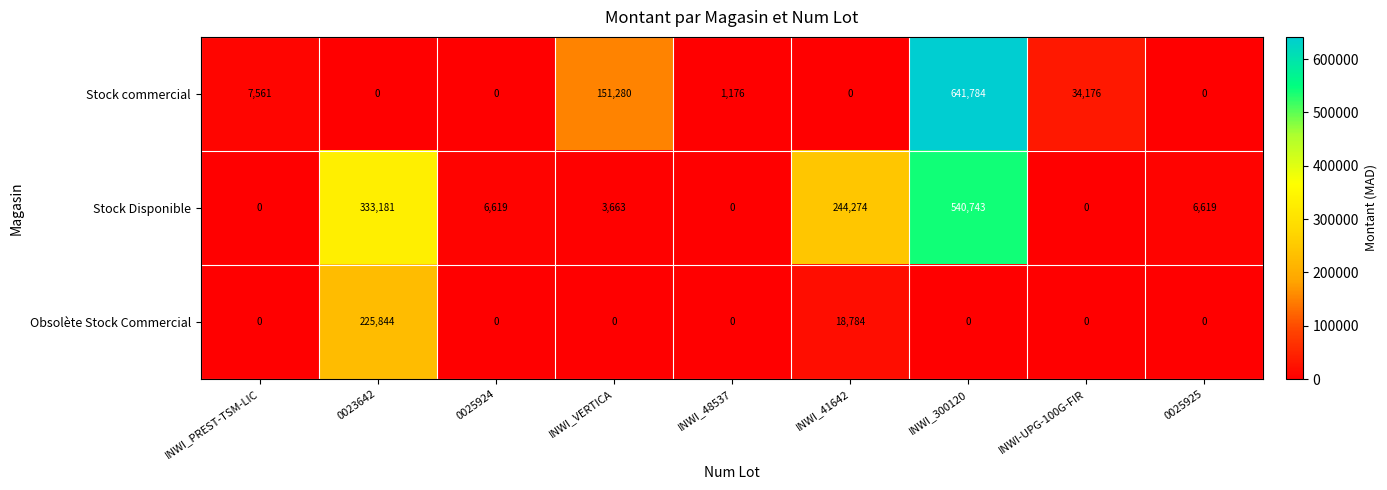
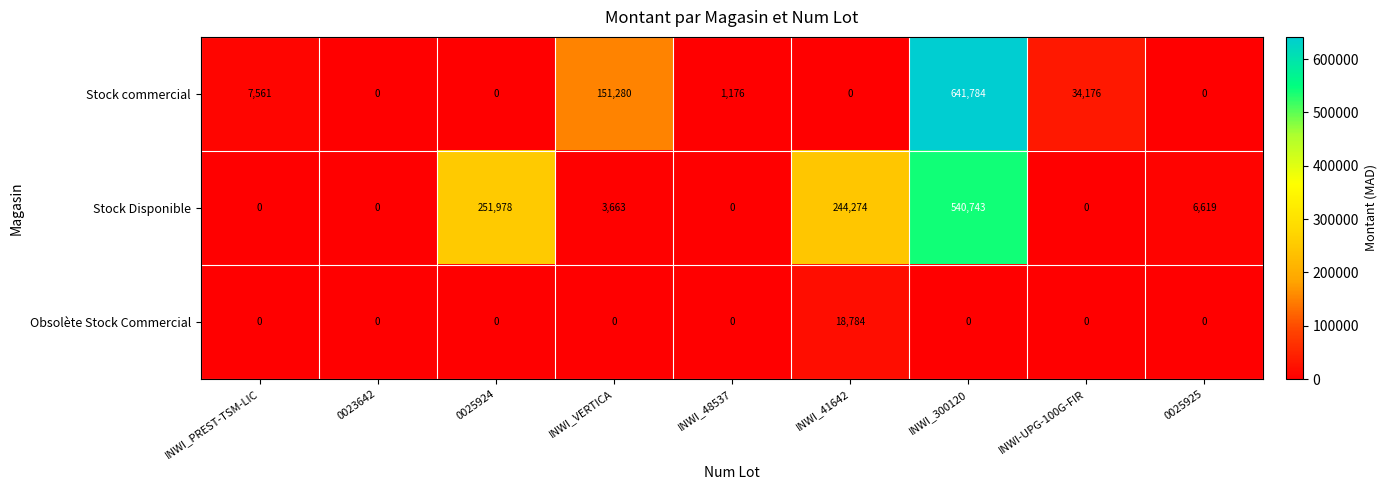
Stock Disponible, 0023642: 333,181 -> 0
Stock Disponible, 0025924: 6,619 -> 251,978
Obsolète Stock Commercial, 0023642: 225,844 -> 0
